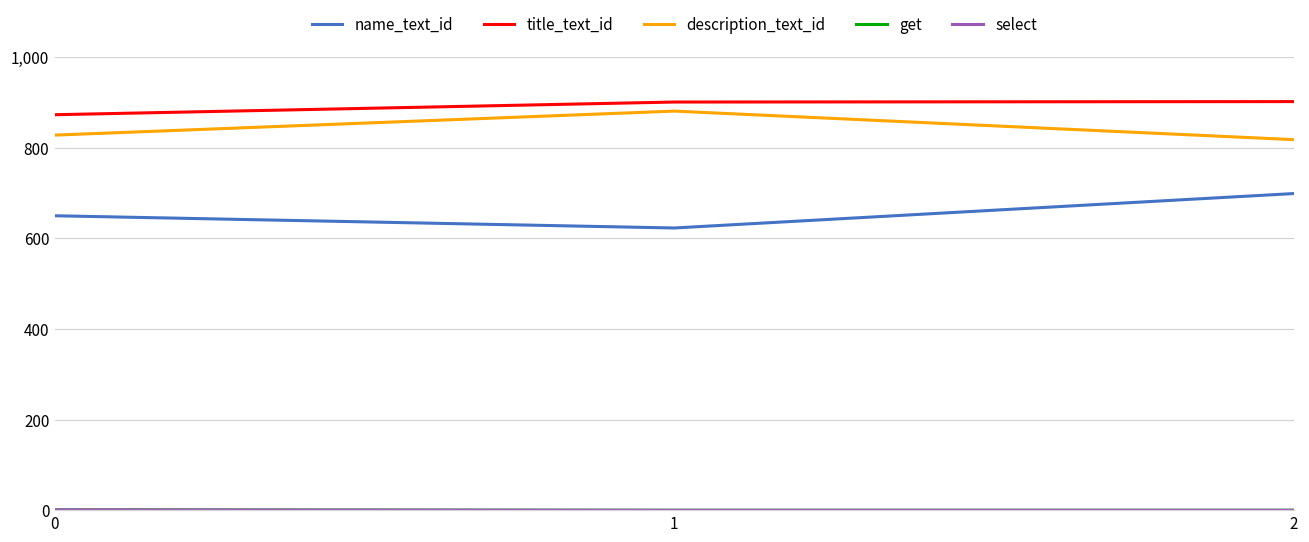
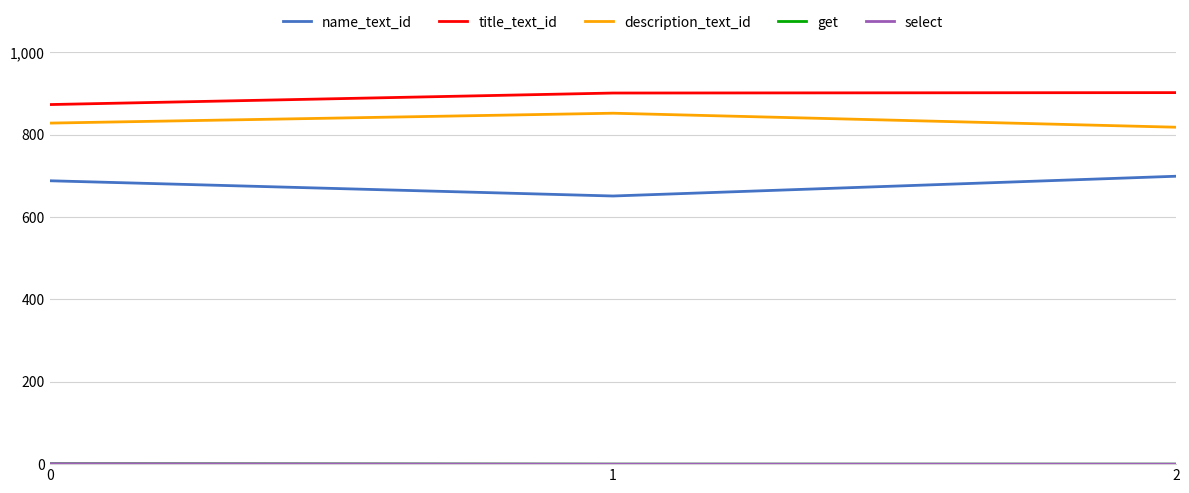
name_text_id, 0: 650 -> 690
name_text_id, 1: 620 -> 650
description_text_id, 1: 880 -> 850
